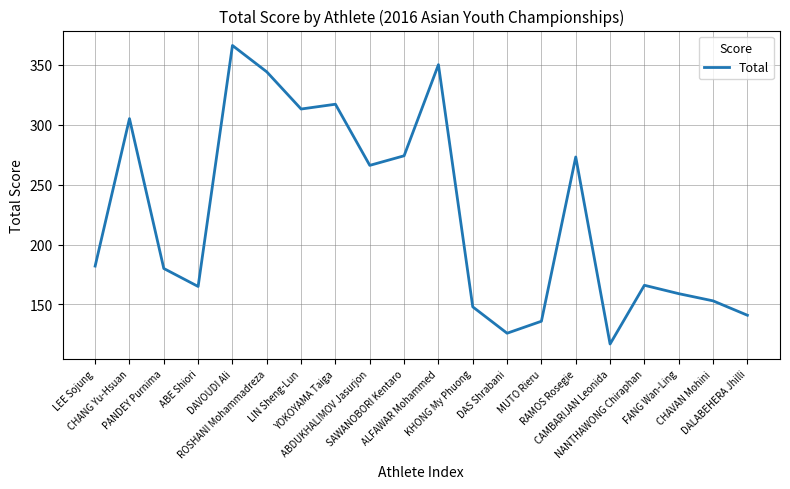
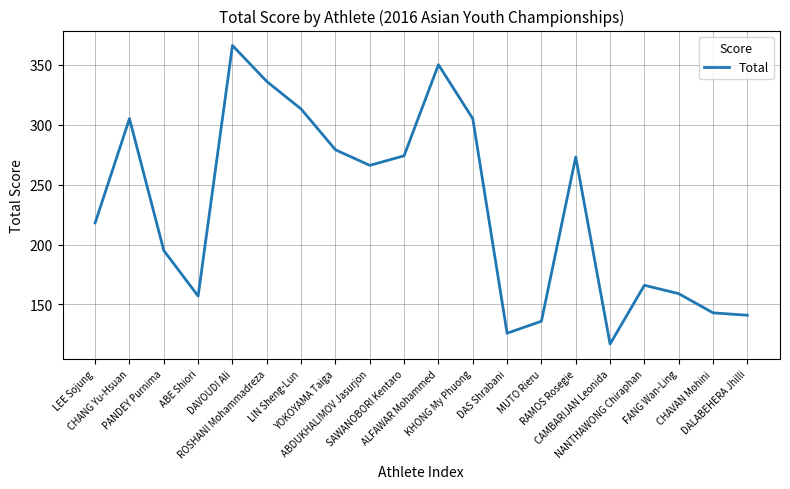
LEE Sojung: 182 -> 218
PANDEY Purnima: 180 -> 195
ABE Shiori: 165 -> 157
ROSHANI Mohammadreza: 344 -> 336
YOKOYAMA Taiga: 317 -> 279
KHONG My Phuong: 148 -> 305
CHAVAN Mohini: 153 -> 143
